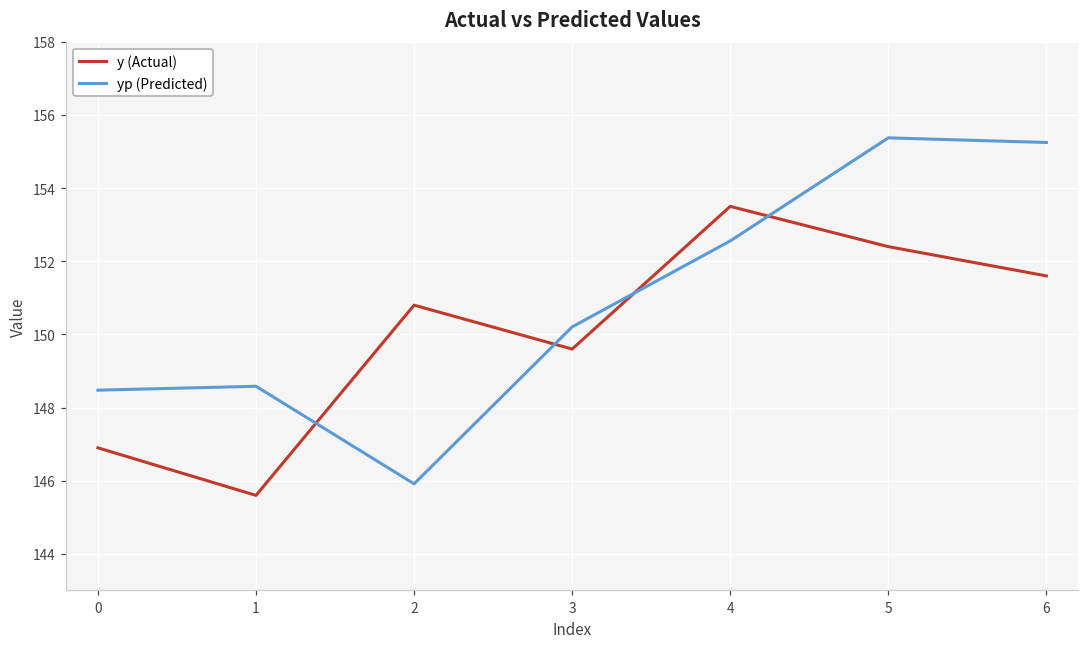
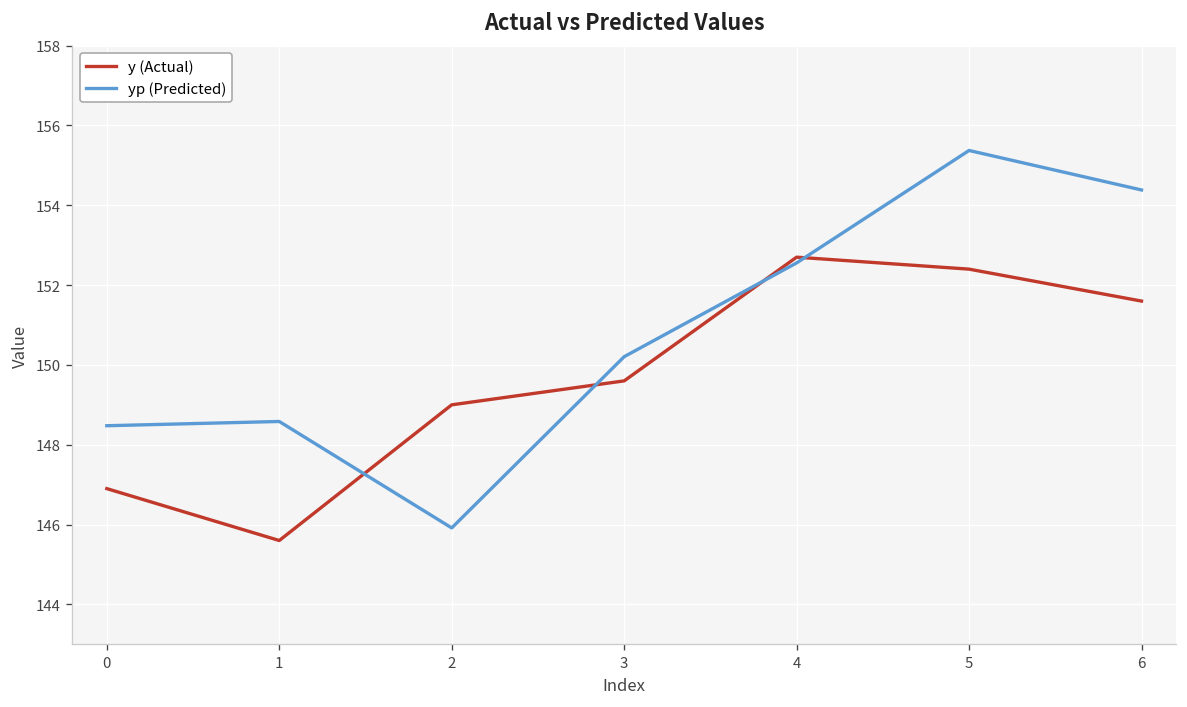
y (Actual), 2: 150.8 -> 149.0
y (Actual), 4: 153.5 -> 152.7
yp (Predicted), 6: 155.2 -> 154.4
